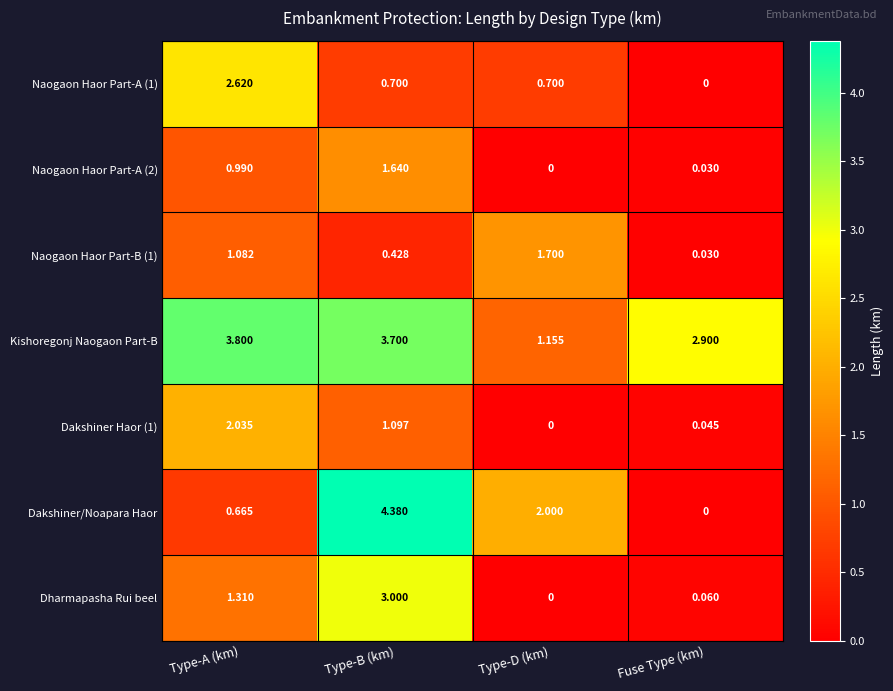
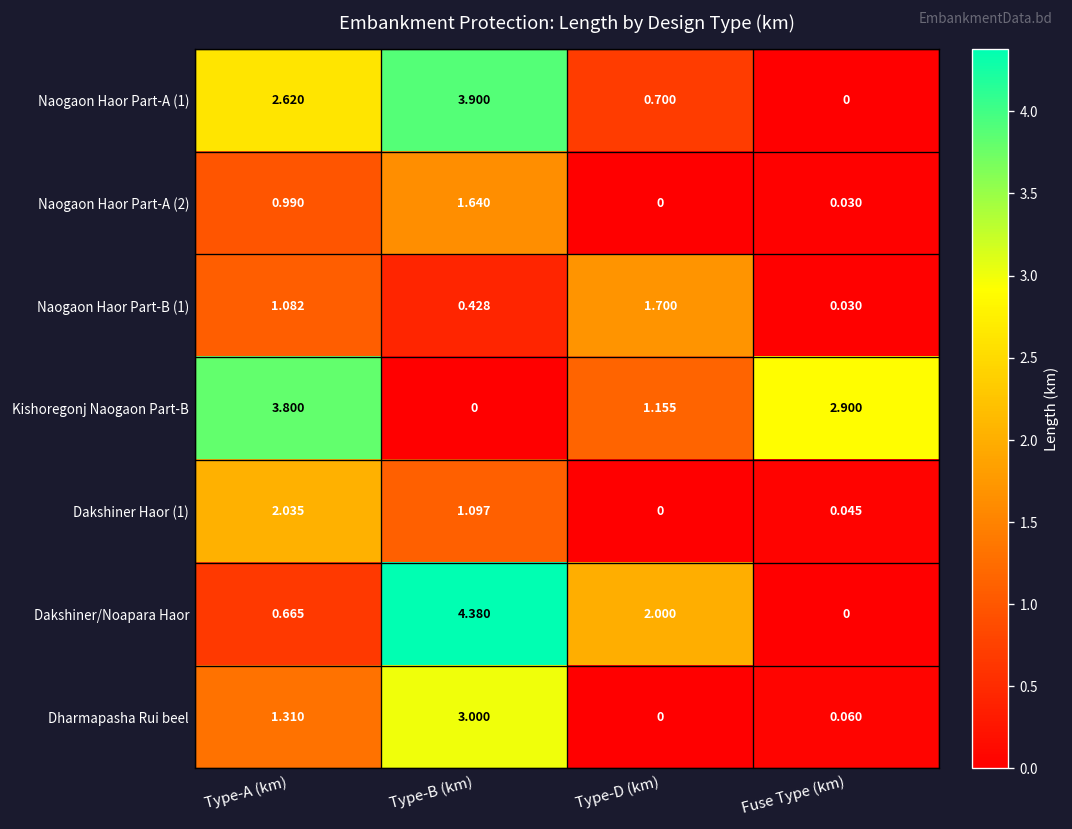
Naogaon Haor Part-A (1), Type-B (km): 0.700 -> 3.900
Kishoregonj Naogaon Part-B, Type-B (km): 3.700 -> 0
